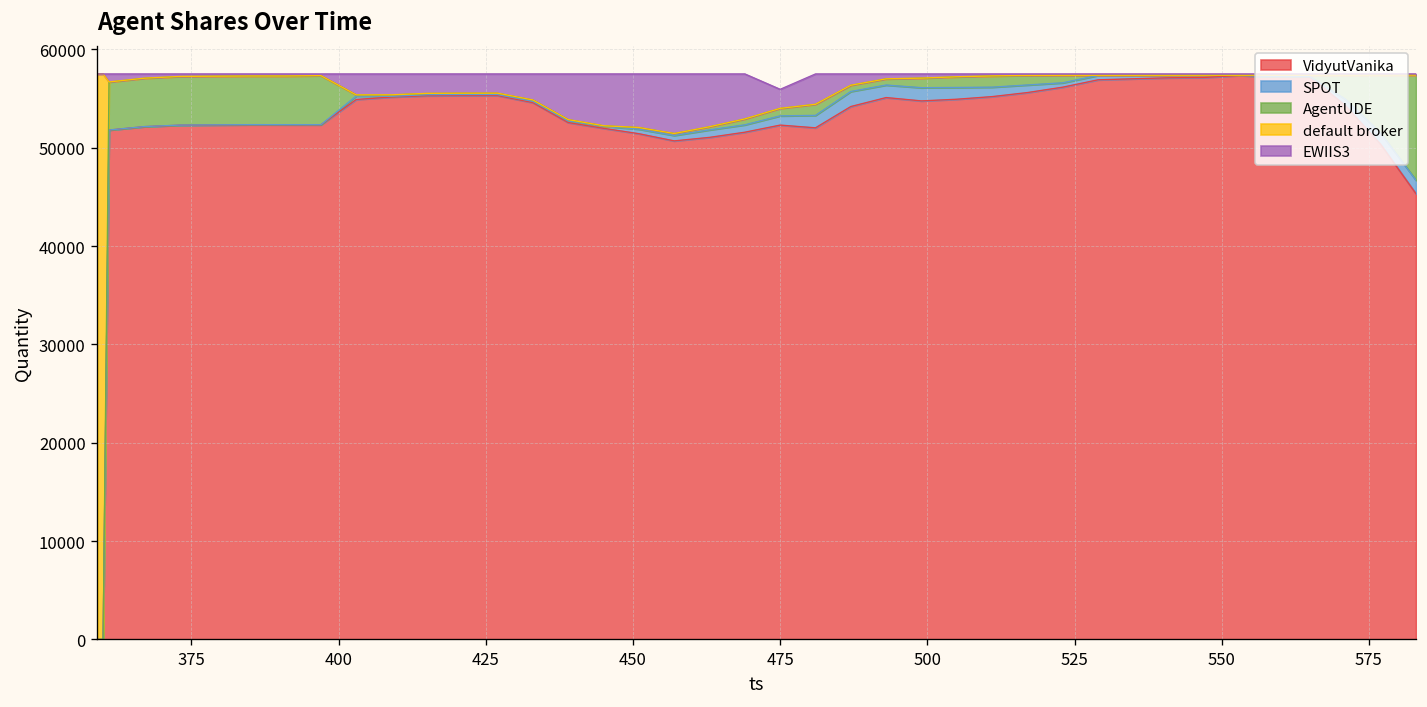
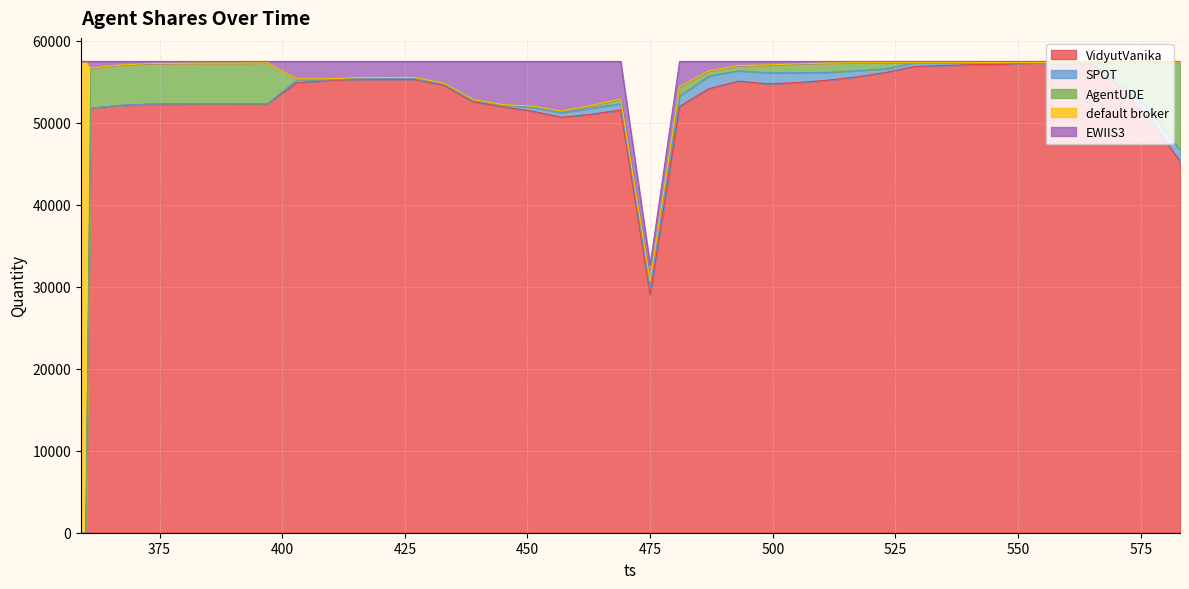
VidyutVanika, 475: 52000 -> 29000
